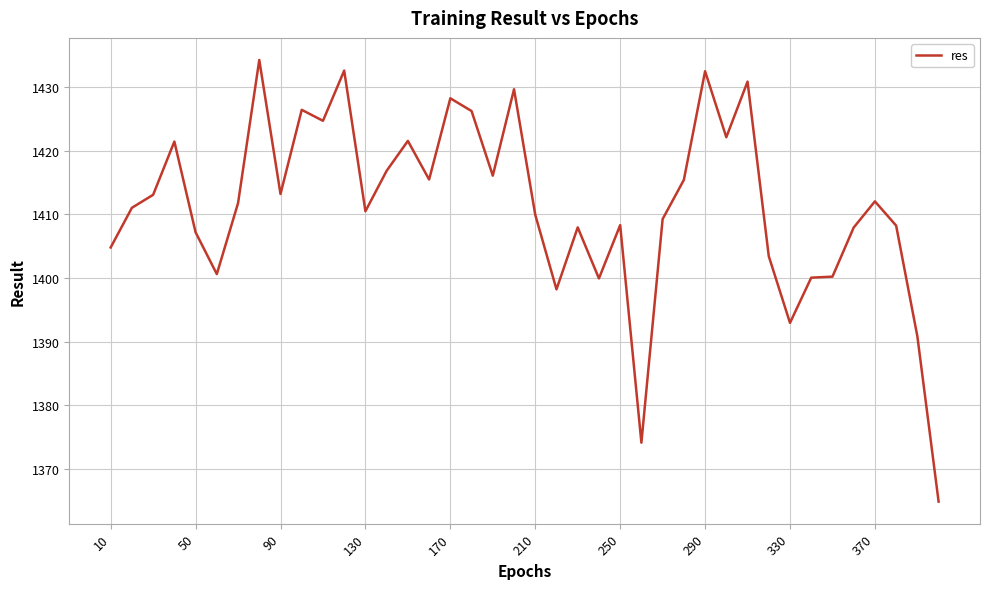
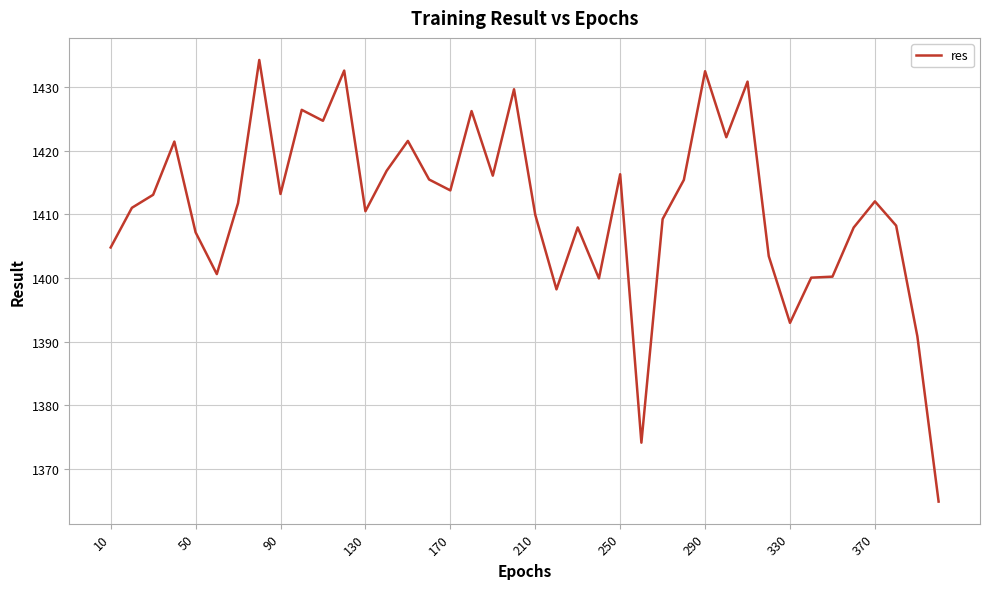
170: 1428 -> 1414
250: 1408 -> 1416
